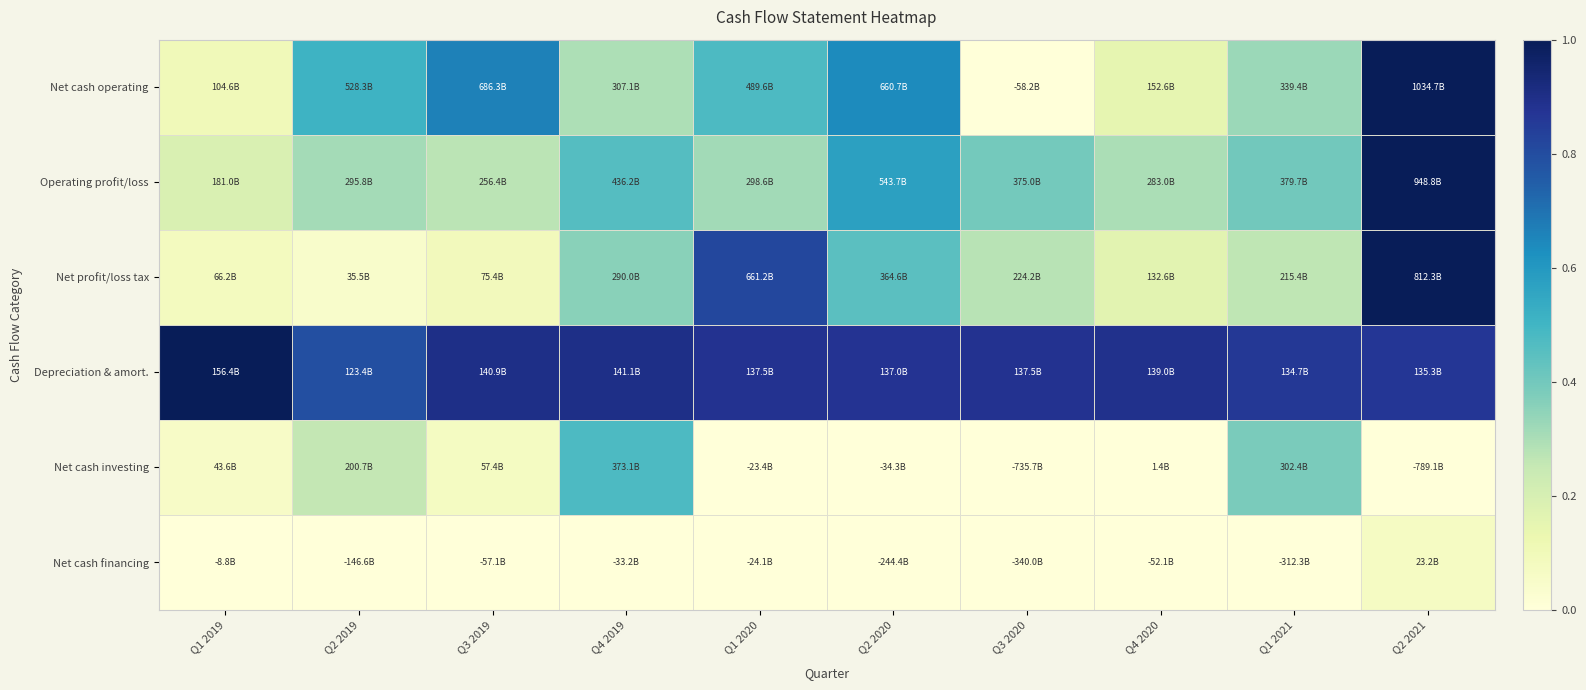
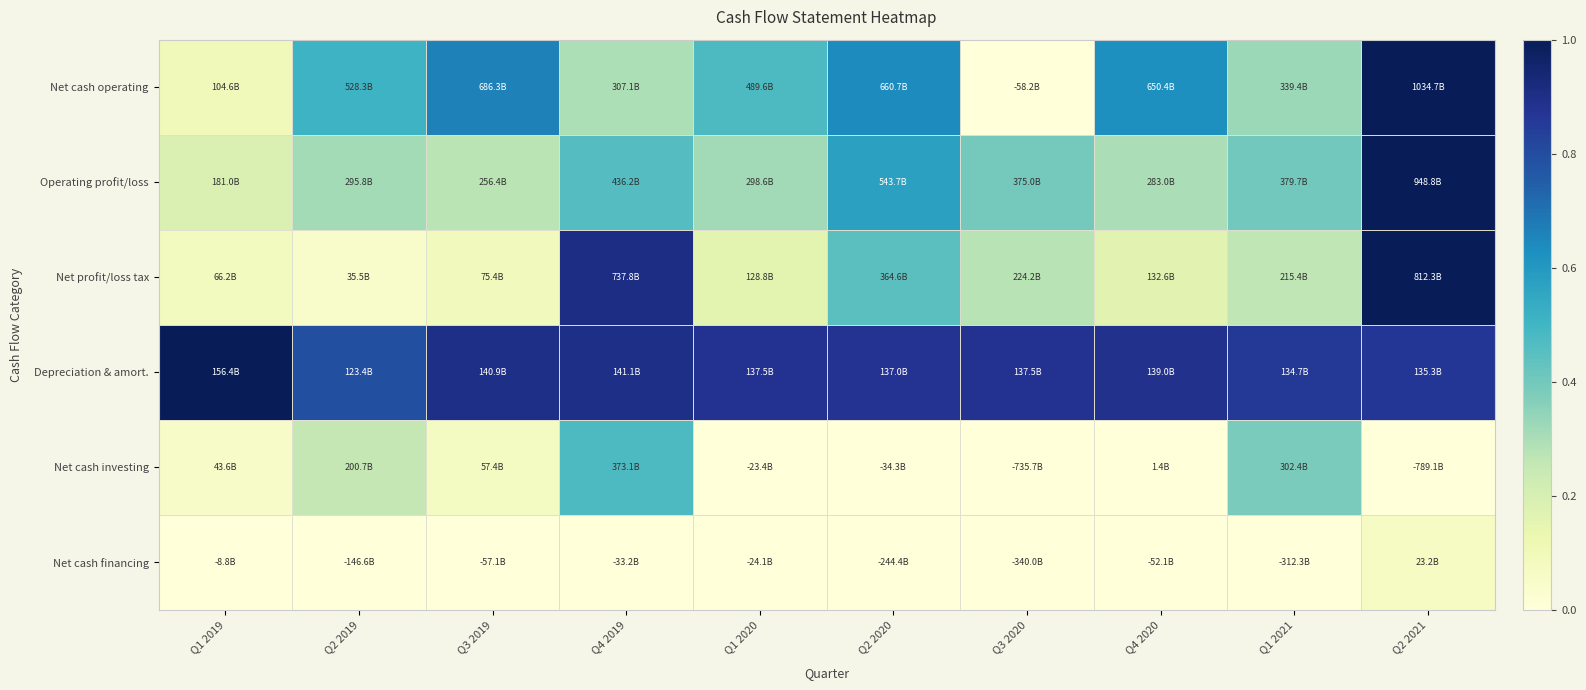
Net cash operating, Q4 2020: 152.6B -> 650.4B
Net profit/loss tax, Q4 2019: 290.0B -> 737.8B
Net profit/loss tax, Q1 2020: 661.2B -> 128.8B
